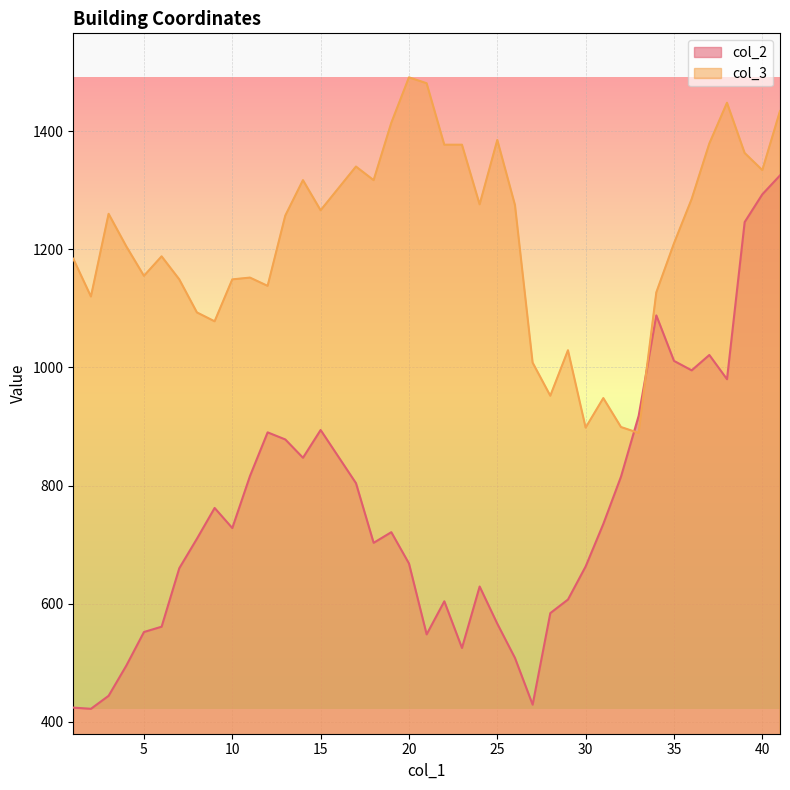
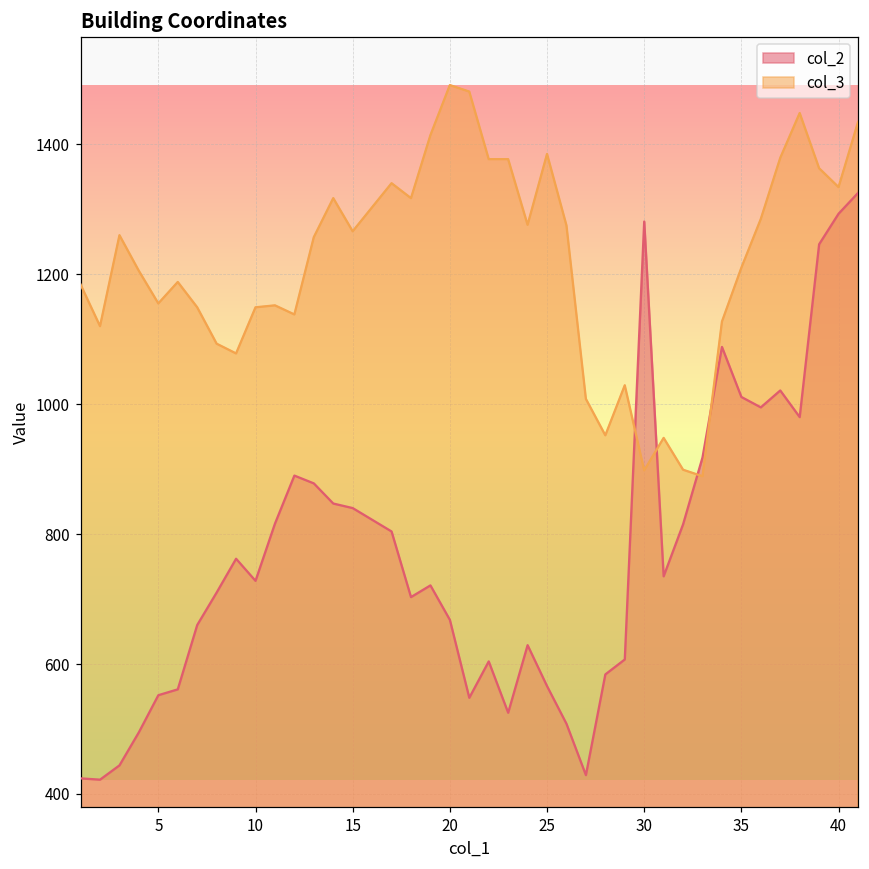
col_2, 15: 890 -> 840
col_2, 30: 660 -> 1280
